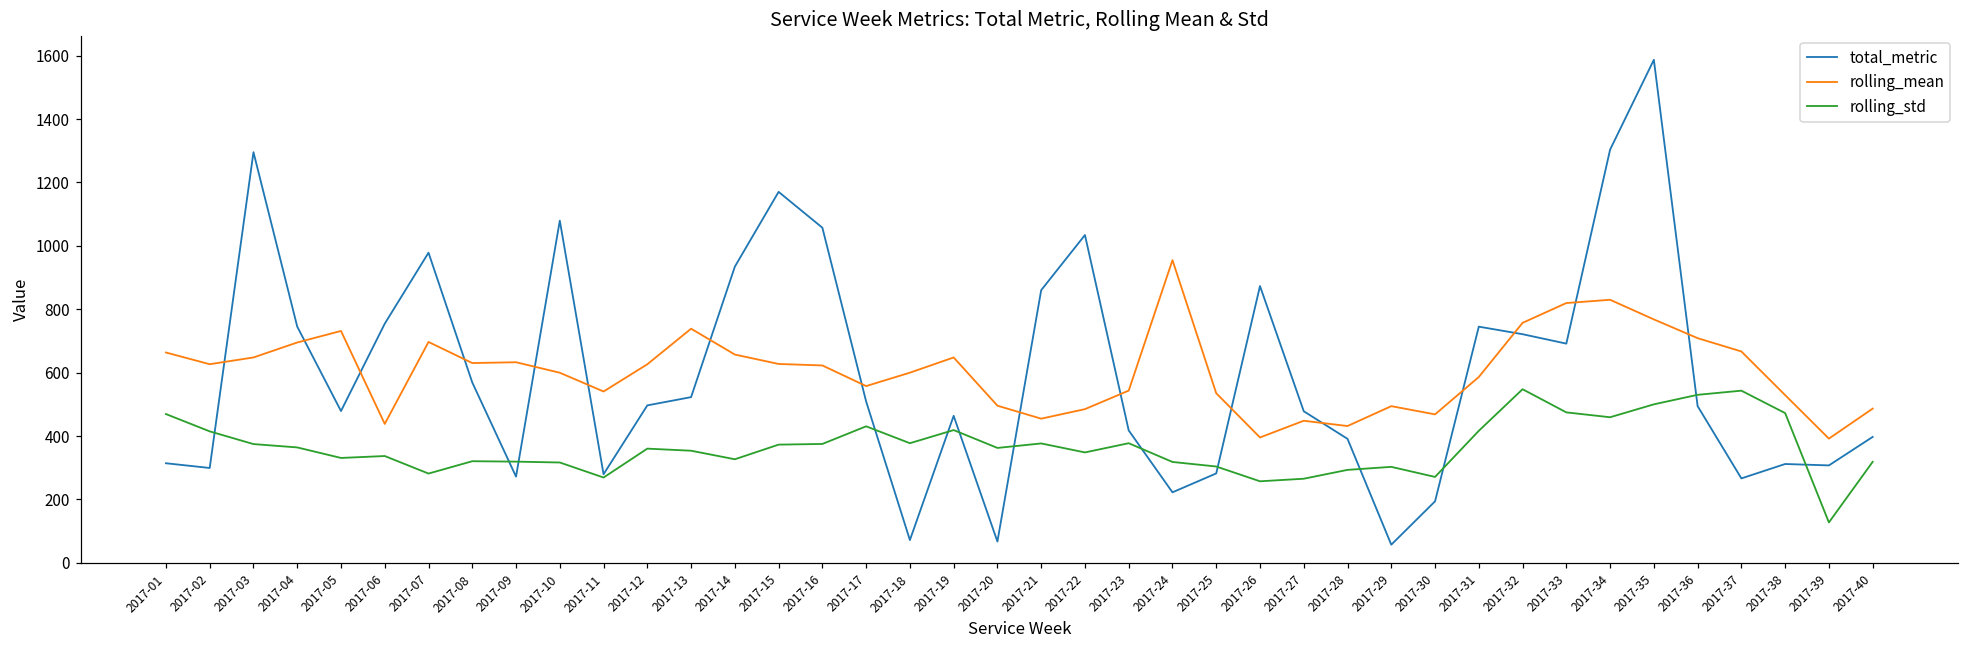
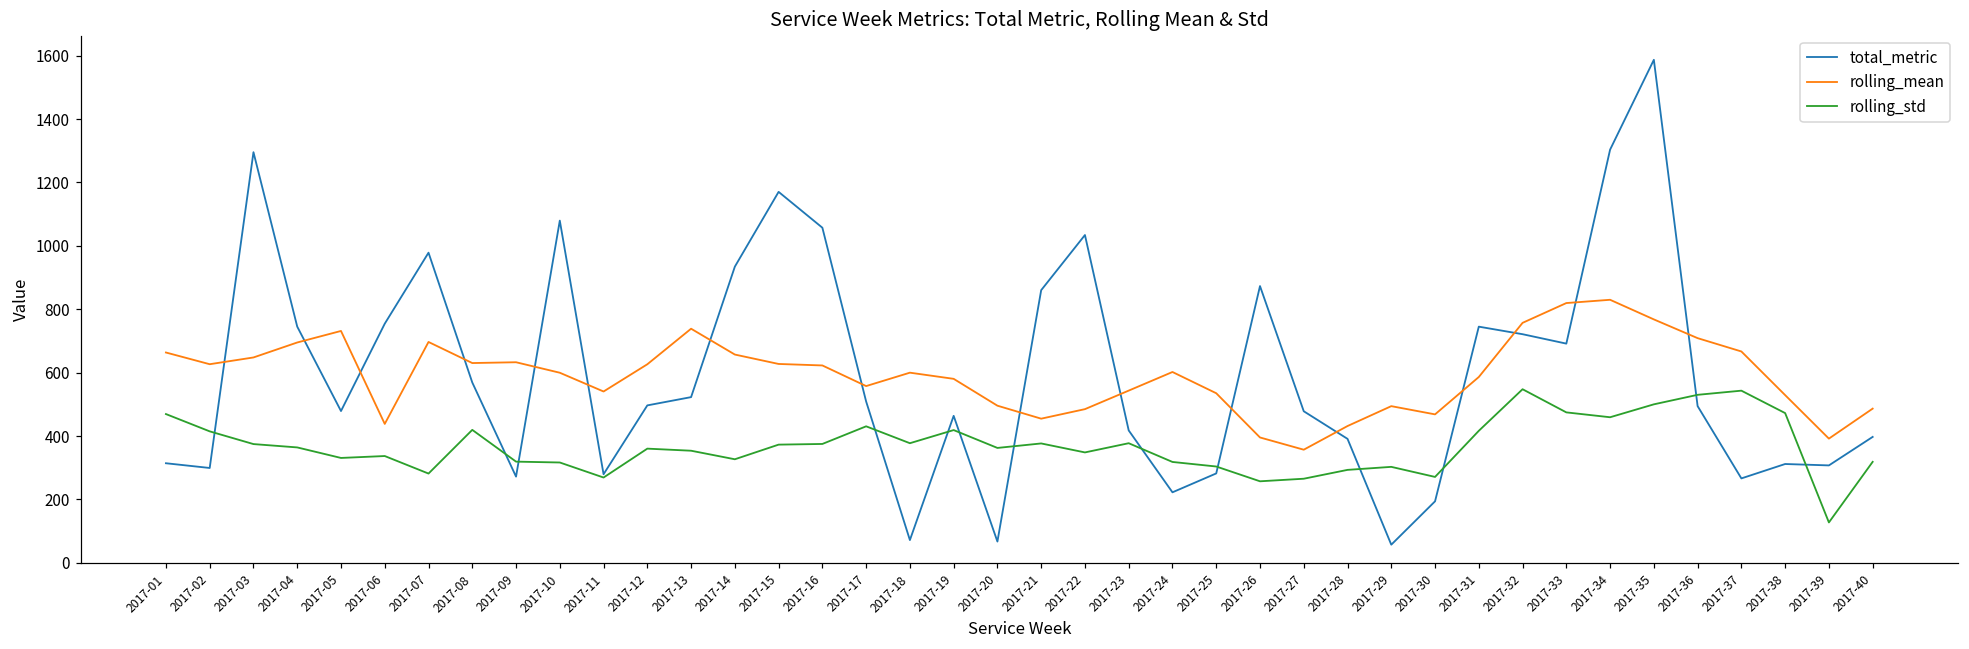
rolling_std, 2017-08: 320 -> 420
rolling_mean, 2017-19: 650 -> 580
rolling_mean, 2017-24: 950 -> 600
rolling_mean, 2017-27: 450 -> 360
